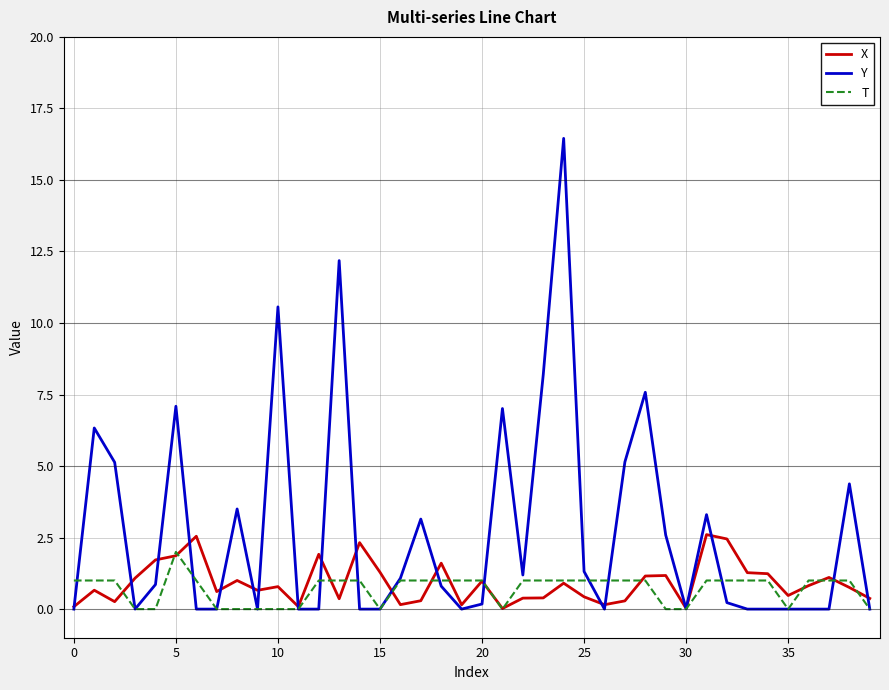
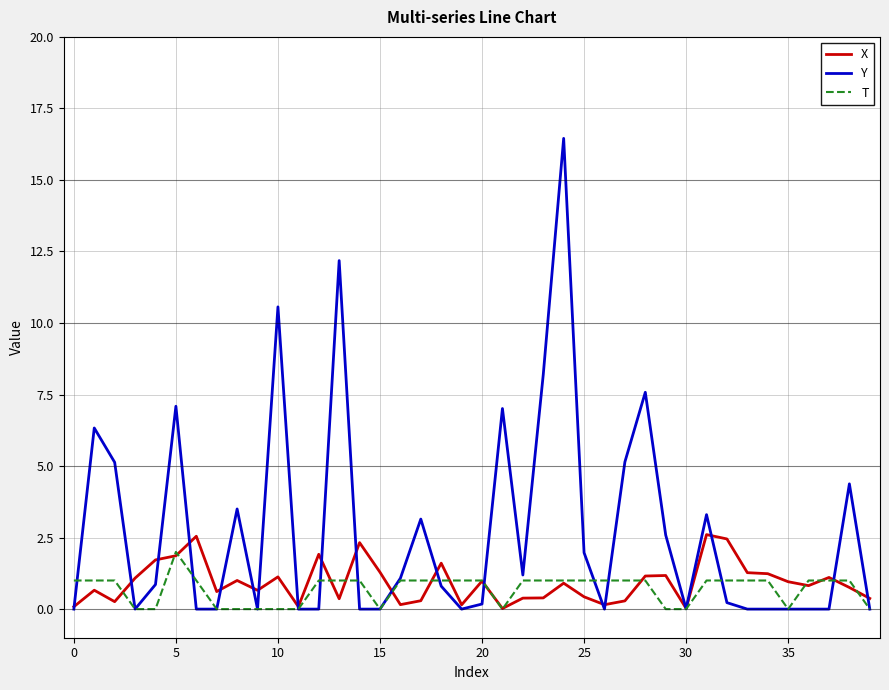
X, 10: 0.8 -> 1.1
Y, 25: 1.3 -> 2.0
X, 35: 0.5 -> 1.0
